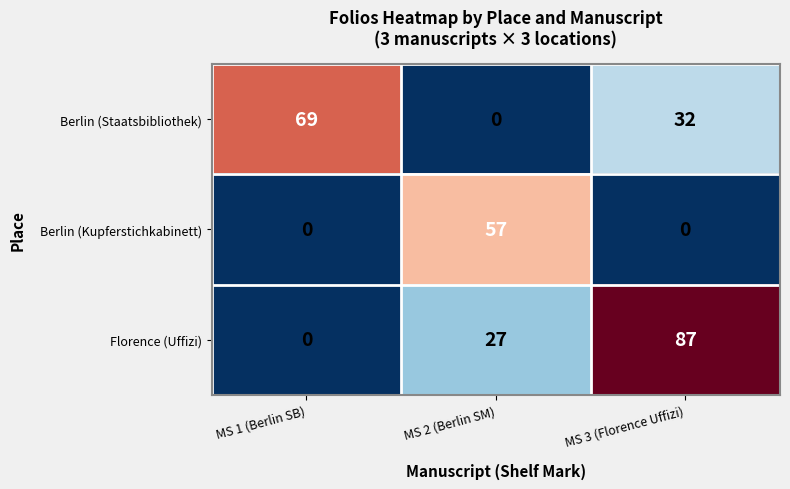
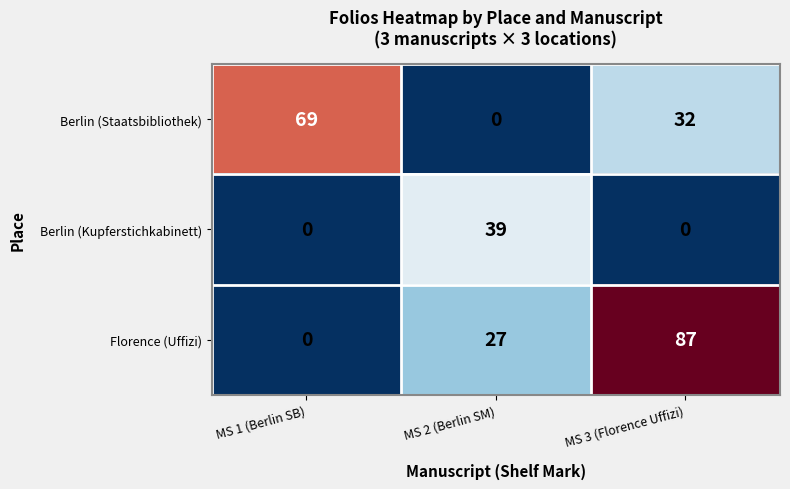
Berlin (Kupferstichkabinett), MS 2 (Berlin SM): 57 -> 39
